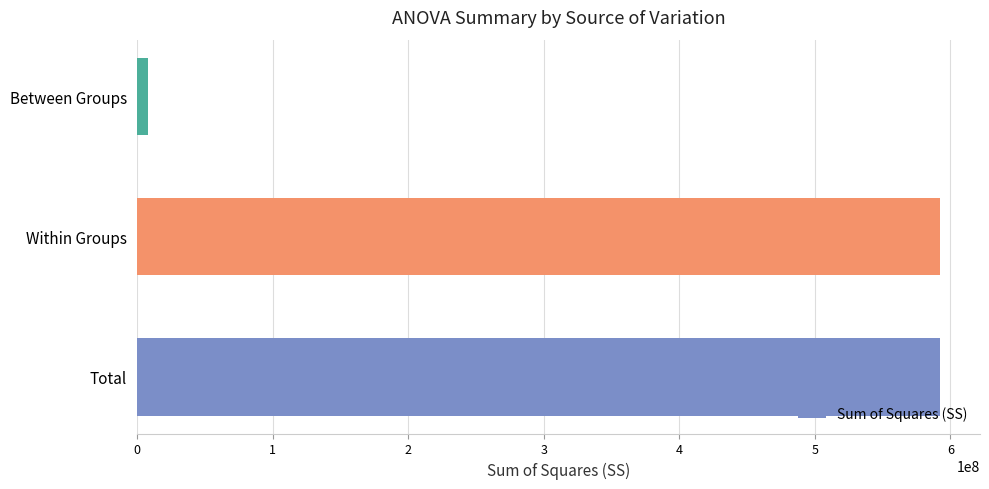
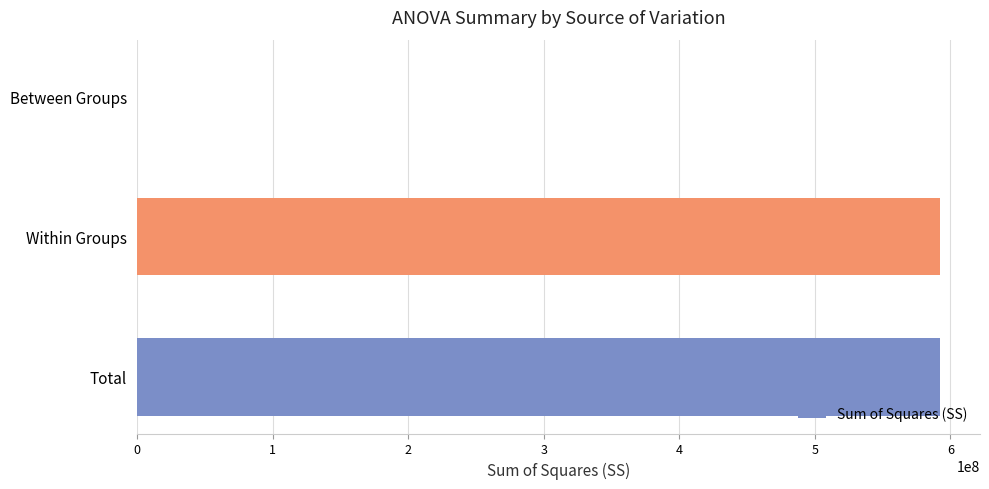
Between Groups: 8000000 -> 0
